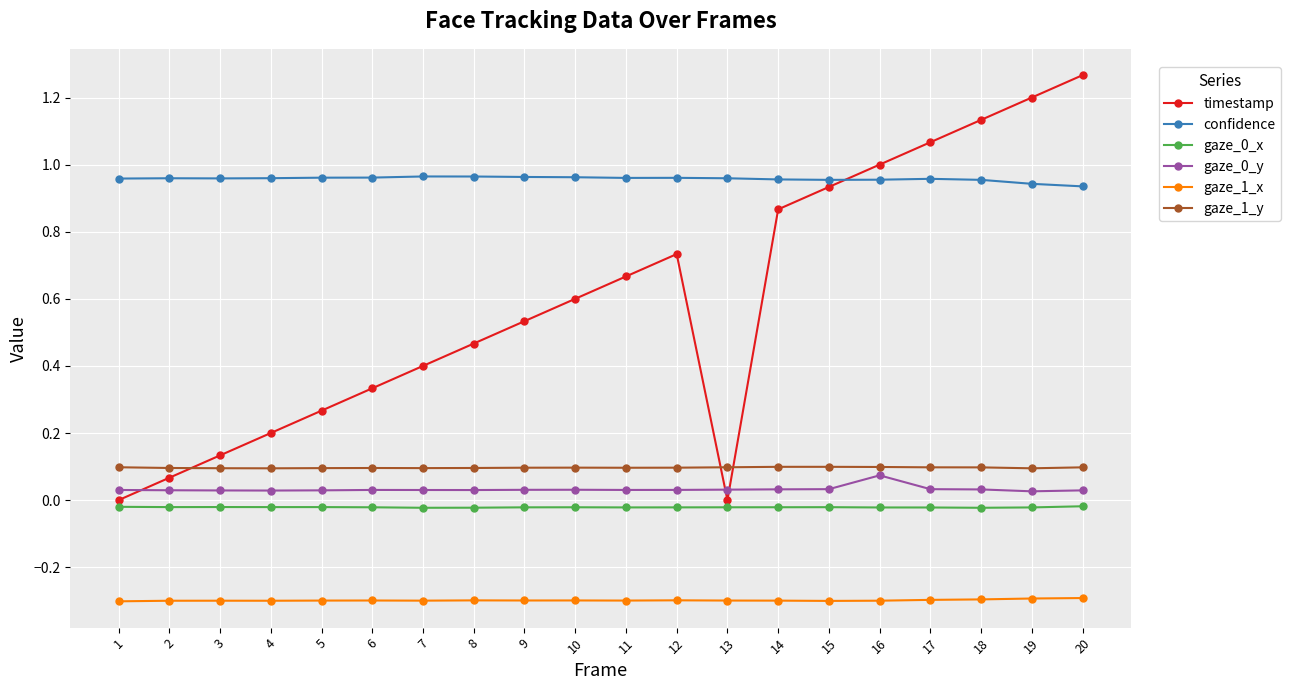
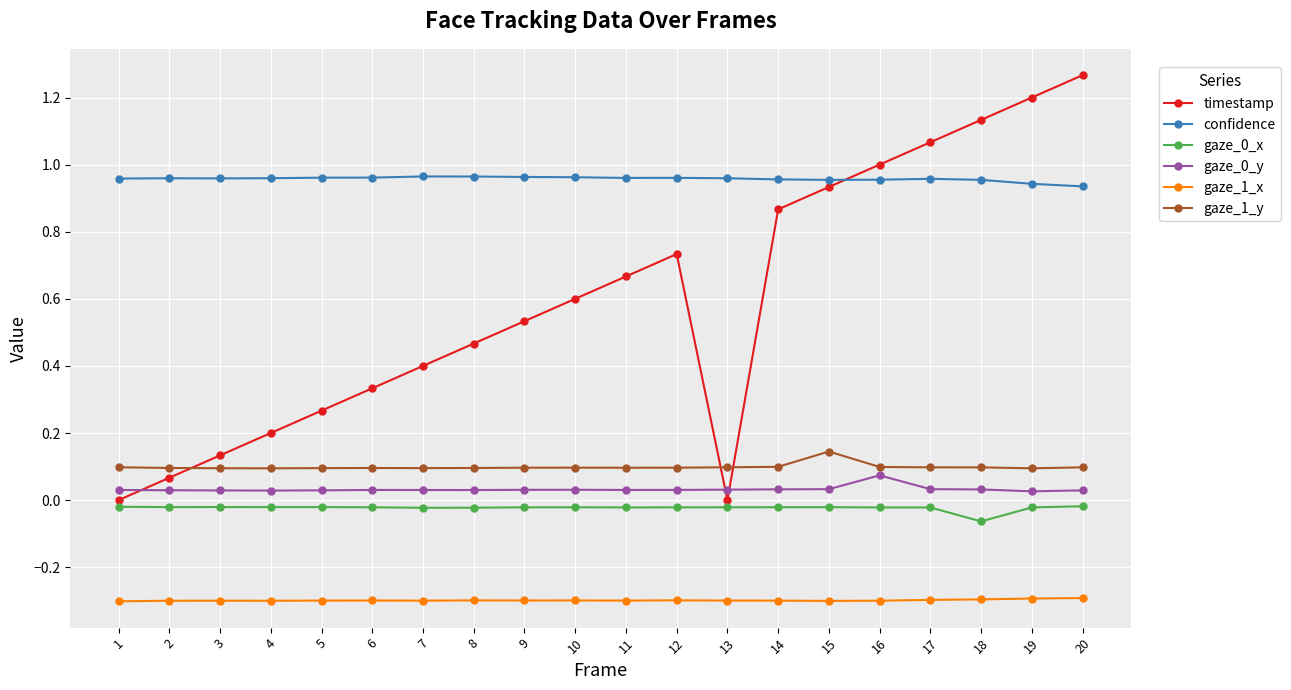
gaze_1_y, 15: 0.10 -> 0.14
gaze_0_x, 18: -0.02 -> -0.06
